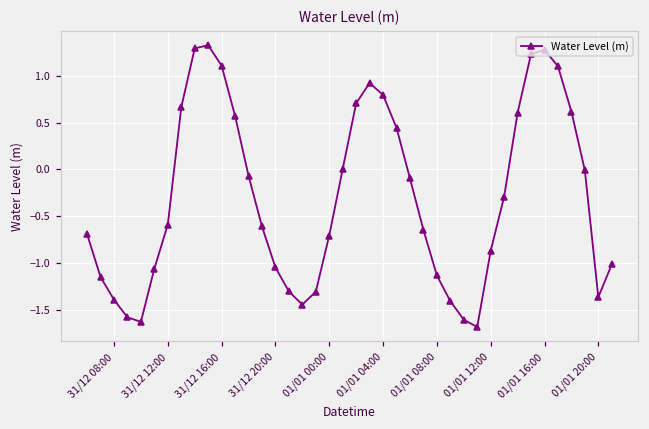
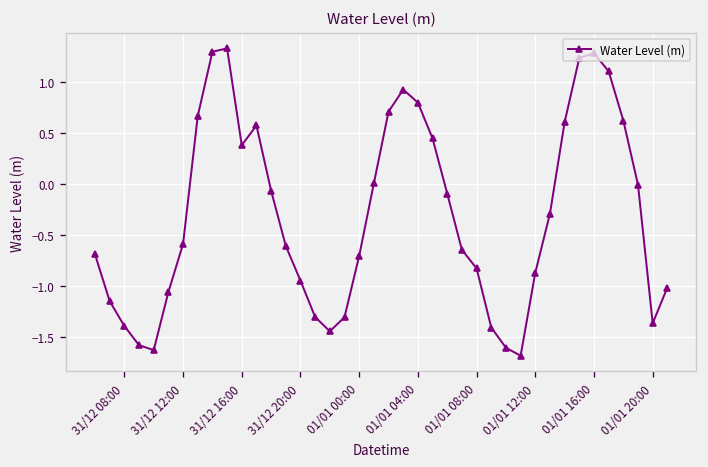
31/12 16:00: 1.1 -> 0.4
31/12 20:00: -1.0 -> -0.9
01/01 08:00: -1.1 -> -0.8
